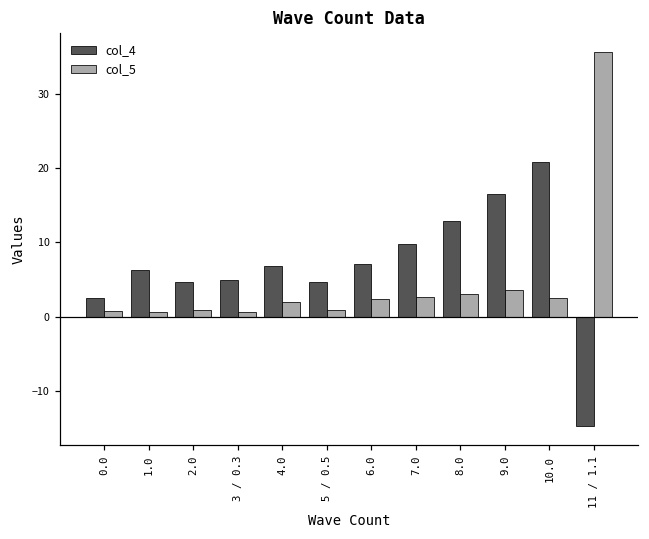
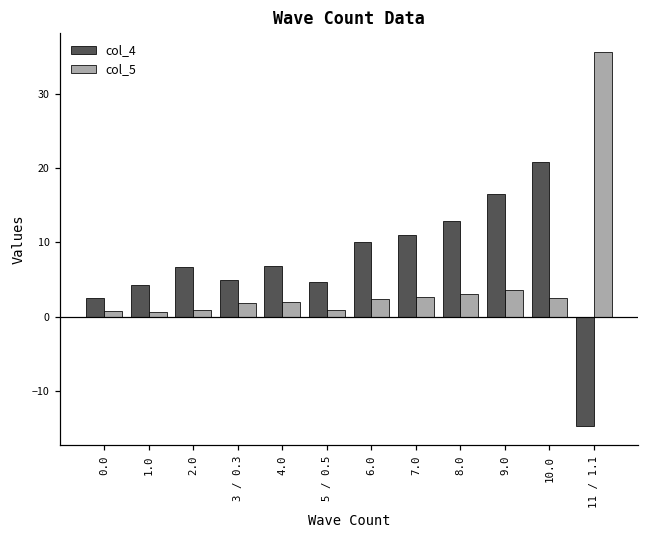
col_4, 1.0: 6 -> 4
col_4, 2.0: 5 -> 7
col_5, 3 / 0.3: 1 -> 2
col_4, 6.0: 7 -> 10
col_4, 7.0: 10 -> 11
